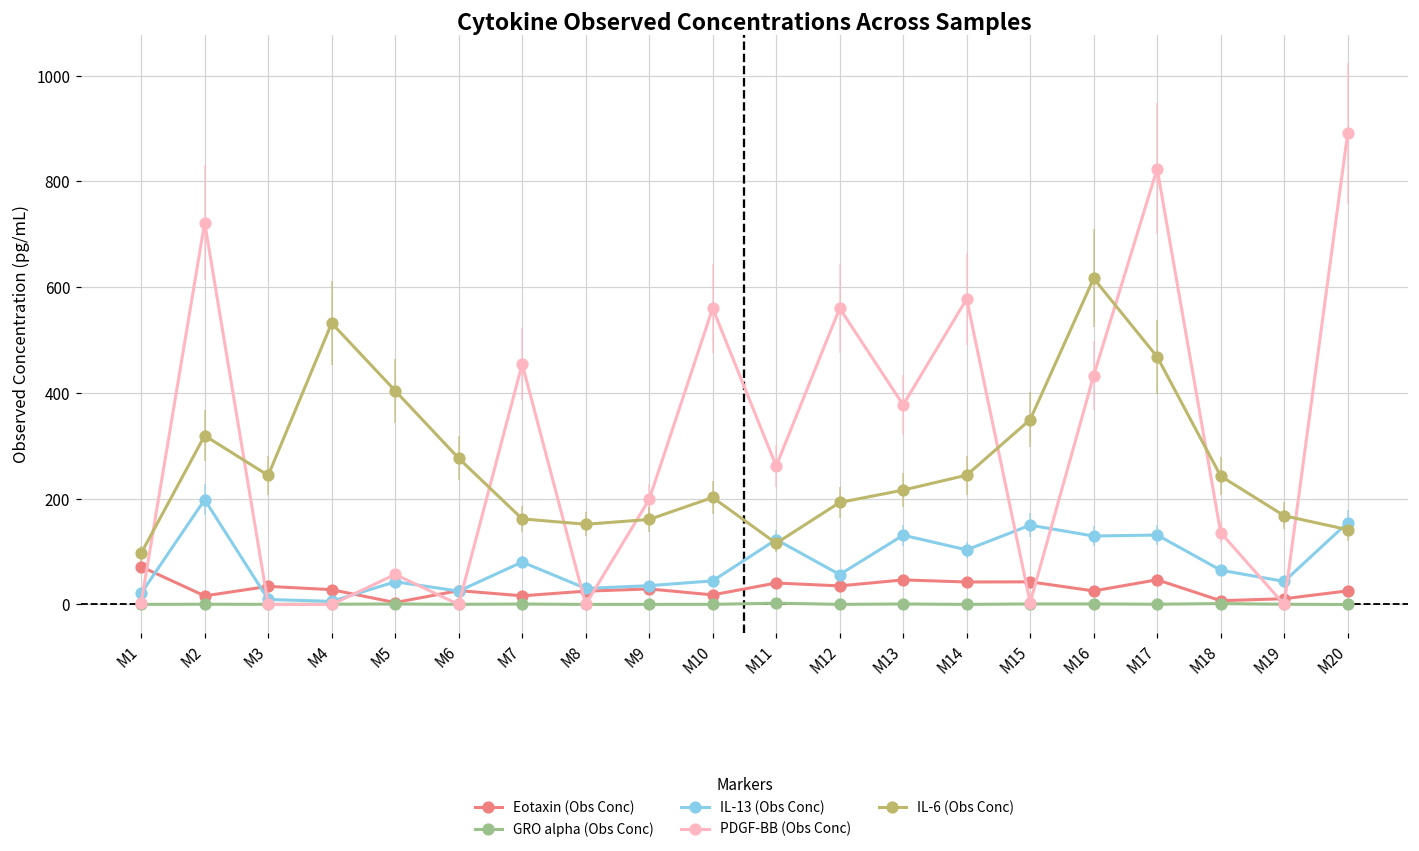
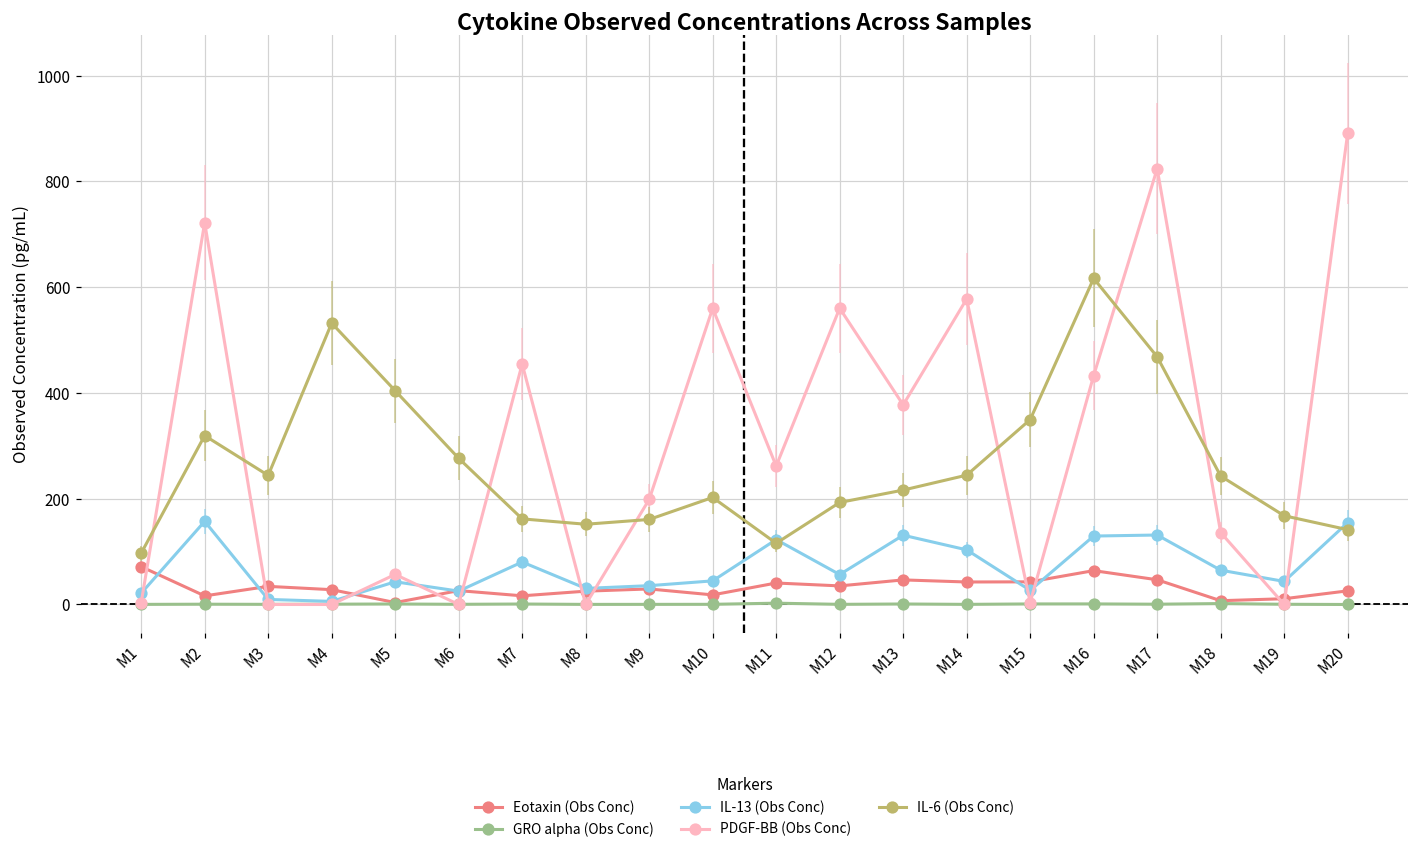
IL-13 (Obs Conc), M2: 200 -> 160
IL-13 (Obs Conc), M15: 150 -> 30
Eotaxin (Obs Conc), M16: 30 -> 60
